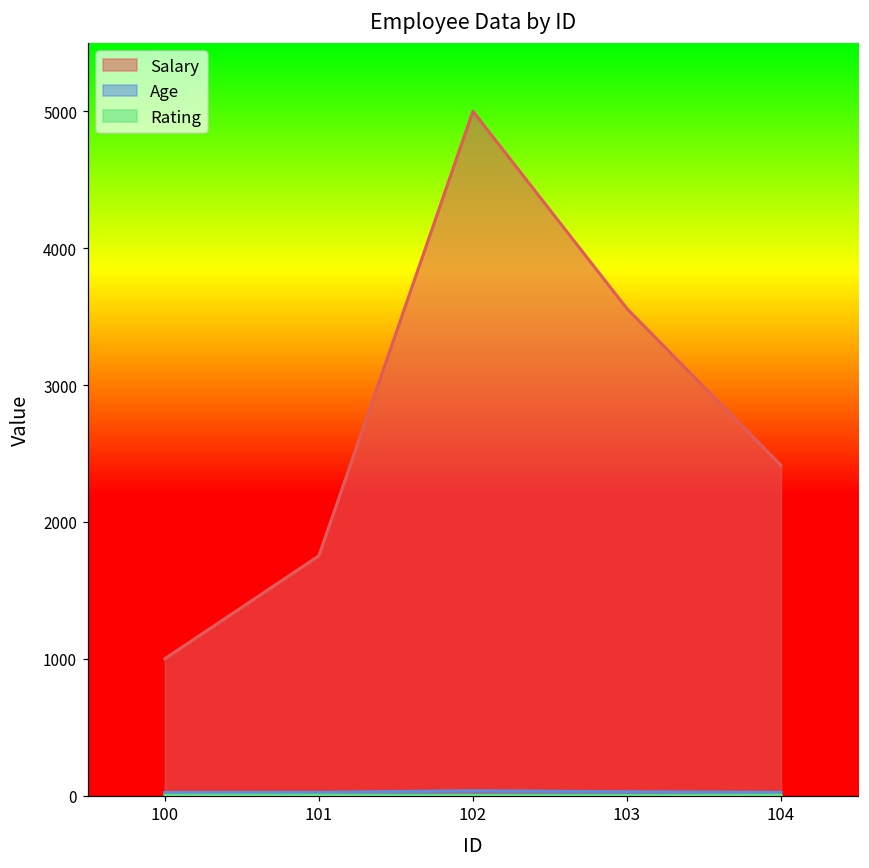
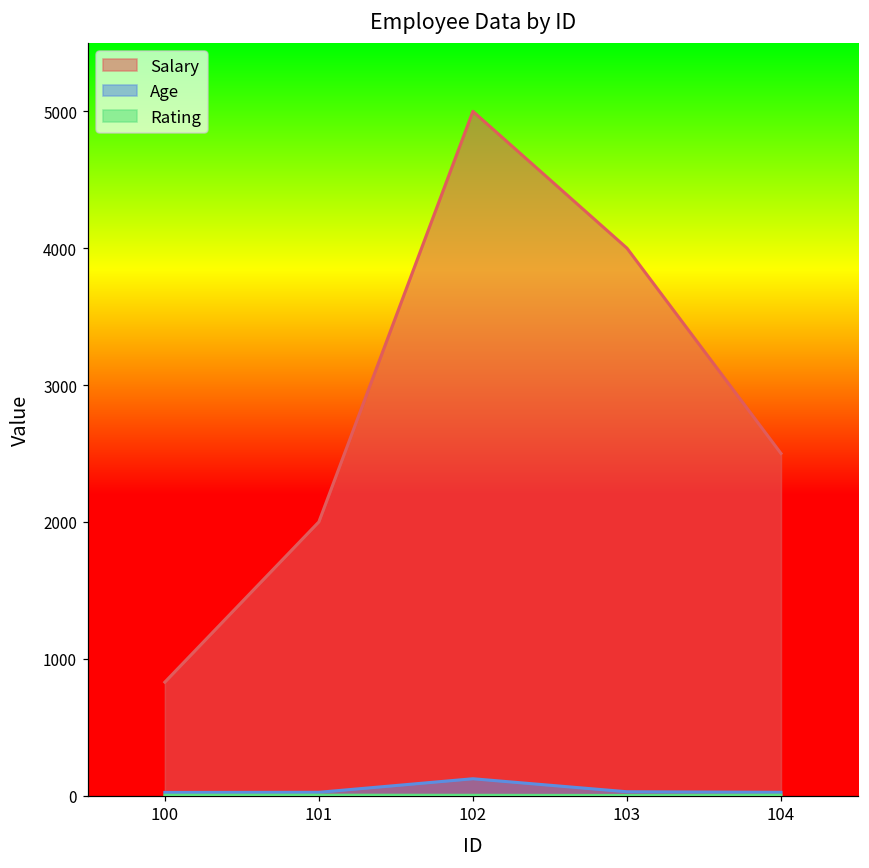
Salary, 100: 1000 -> 830
Salary, 101: 1750 -> 2000
Age, 102: 40 -> 120
Salary, 103: 3560 -> 4000
Salary, 104: 2410 -> 2500
